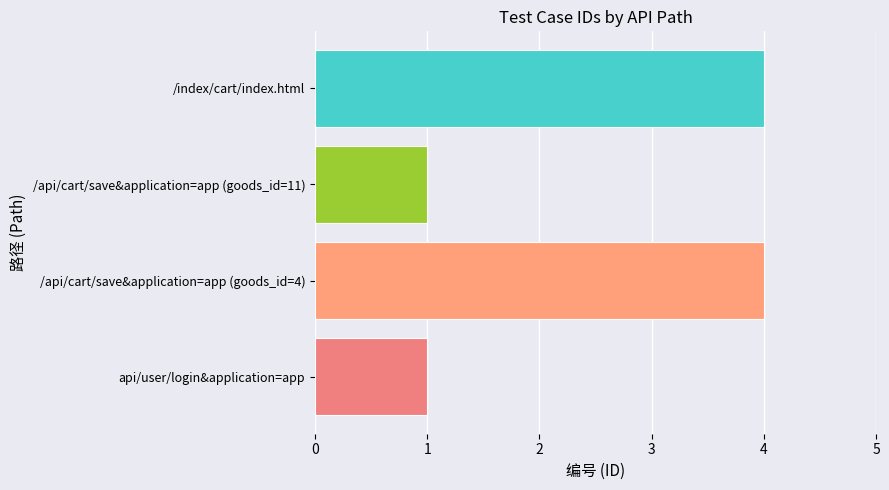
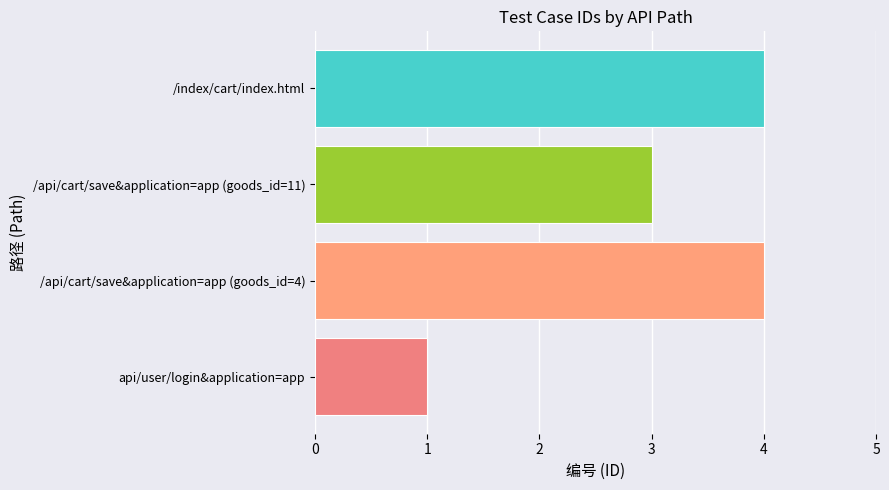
/api/cart/save&application=app (goods_id=11): 1 -> 3
